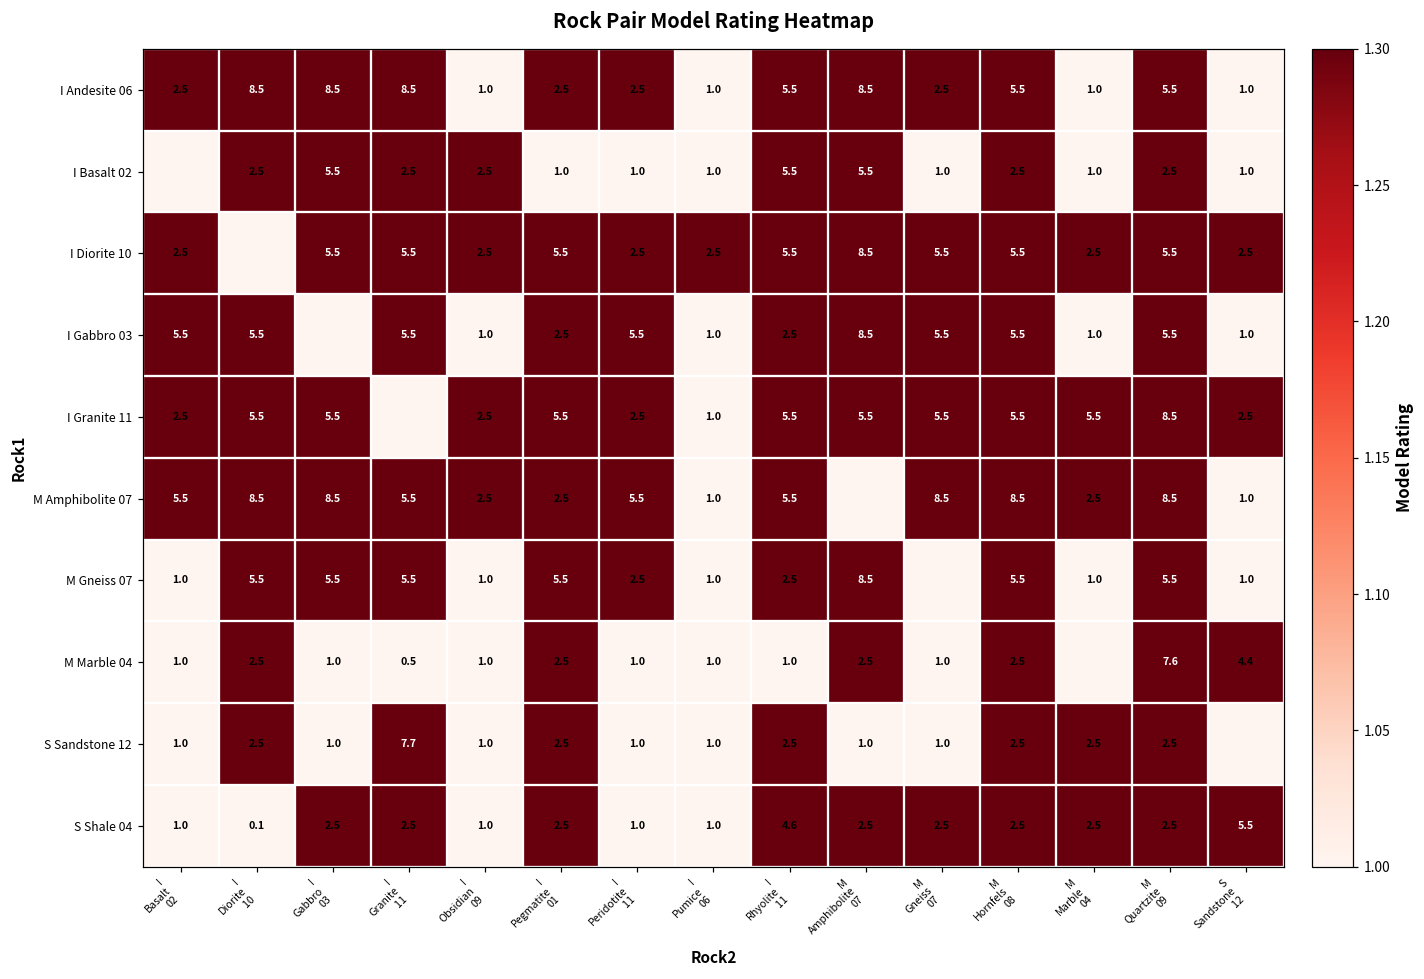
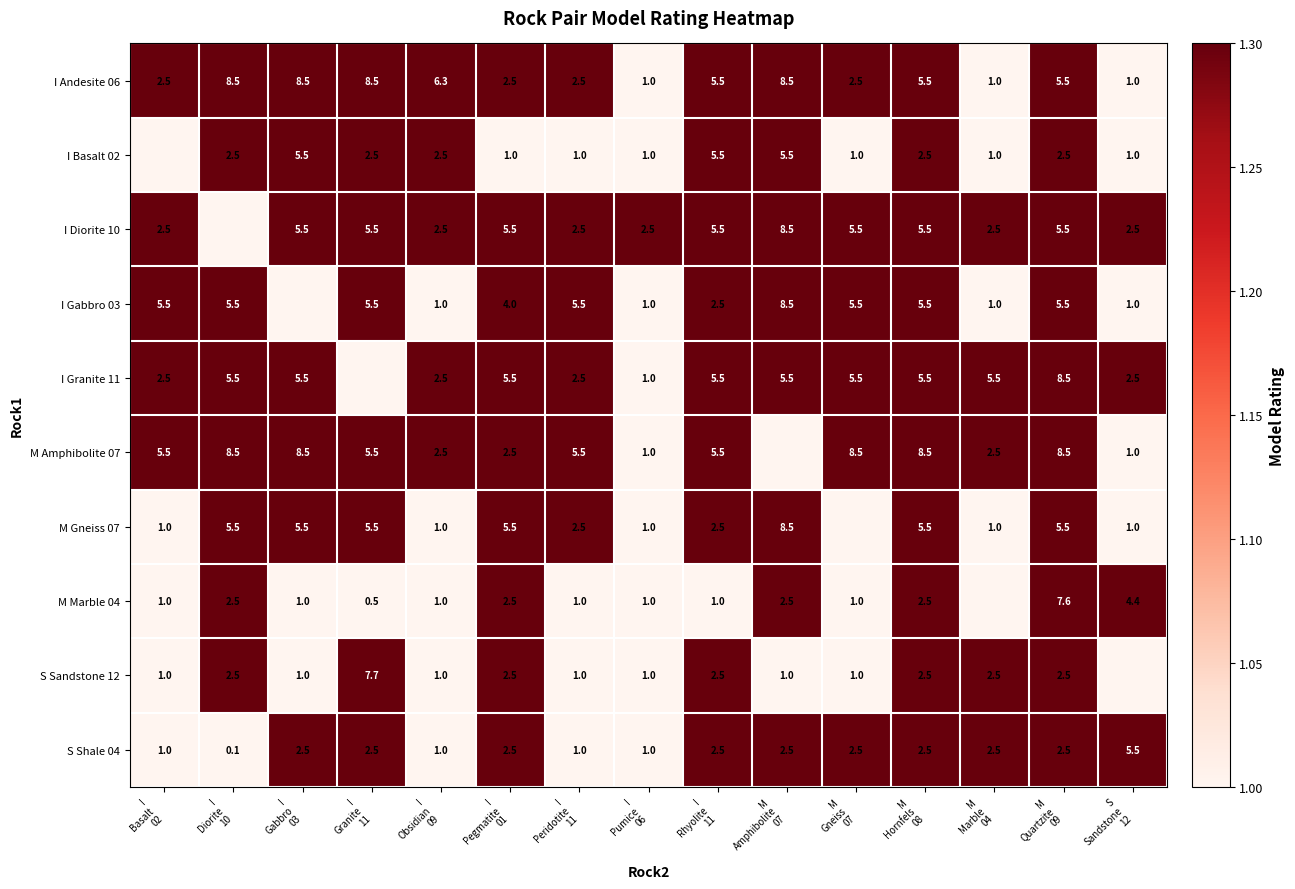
I Andesite 06, I Obsidian 09: 1.0 -> 6.3
I Gabbro 03, I Pegmatite 01: 2.5 -> 4.0
S Shale 04, I Rhyolite 11: 4.6 -> 2.5
